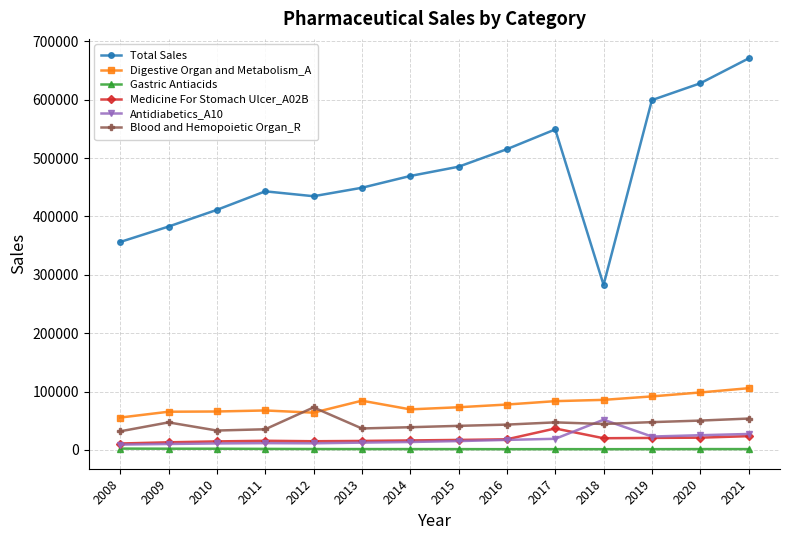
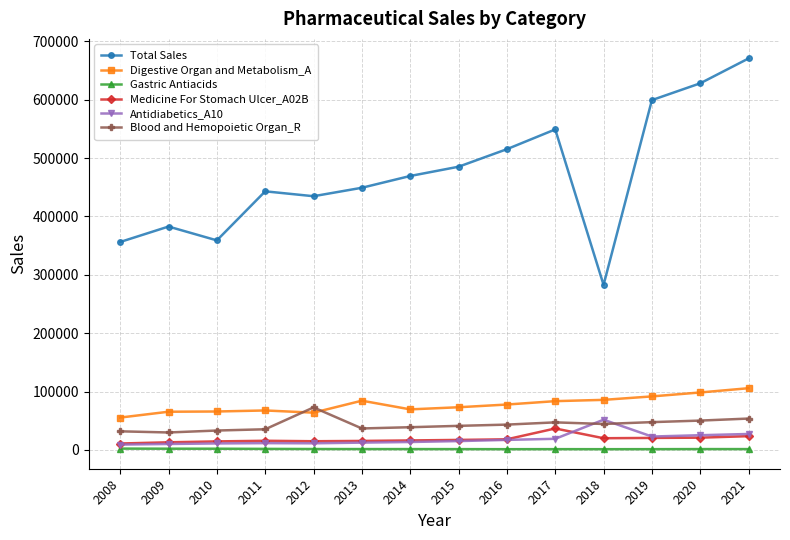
Blood and Hemopoietic Organ_R, 2009: 50000 -> 30000
Total Sales, 2010: 410000 -> 360000
